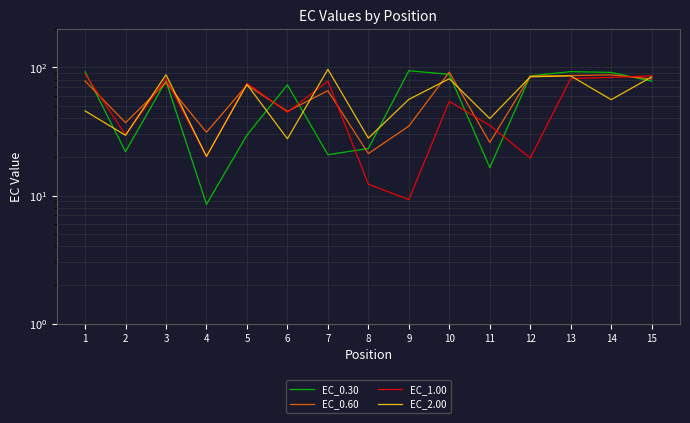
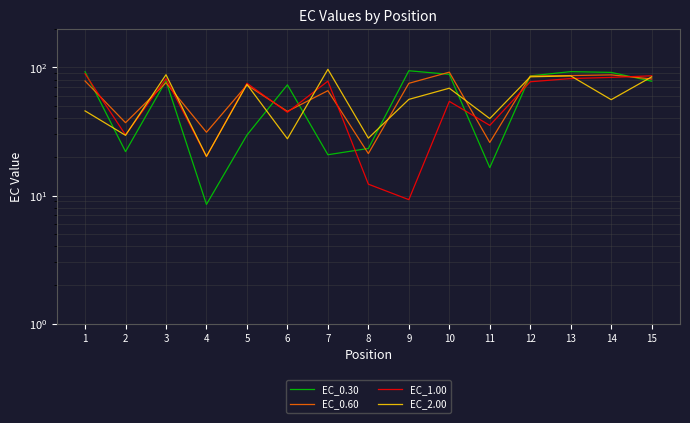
EC_0.60, 9: 35 -> 80
EC_2.00, 10: 80 -> 70
EC_1.00, 12: 20 -> 80
